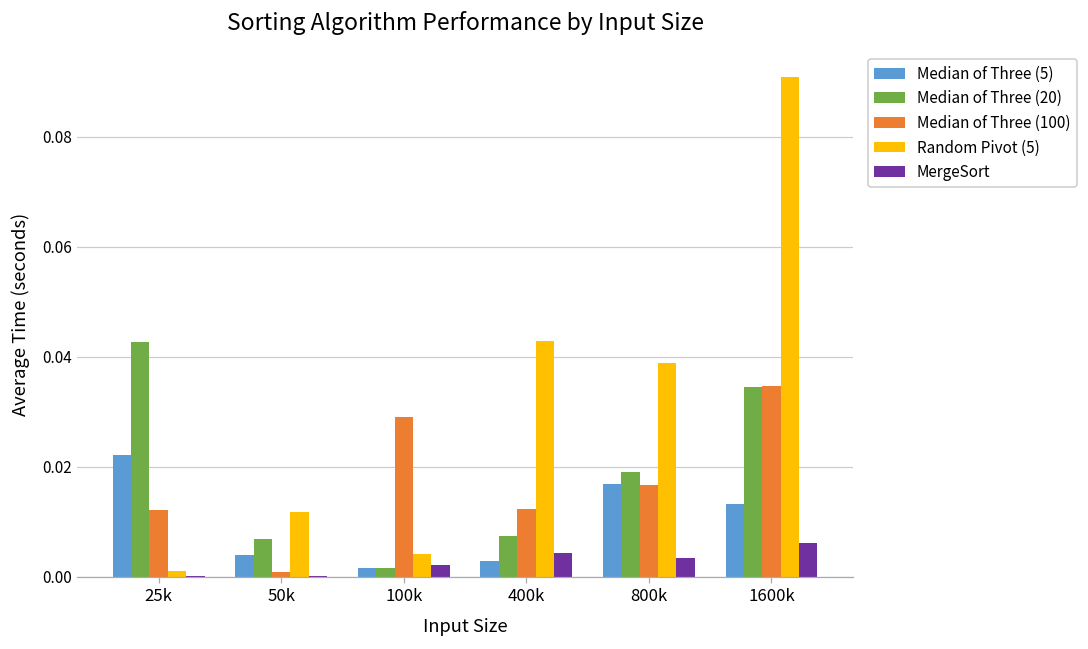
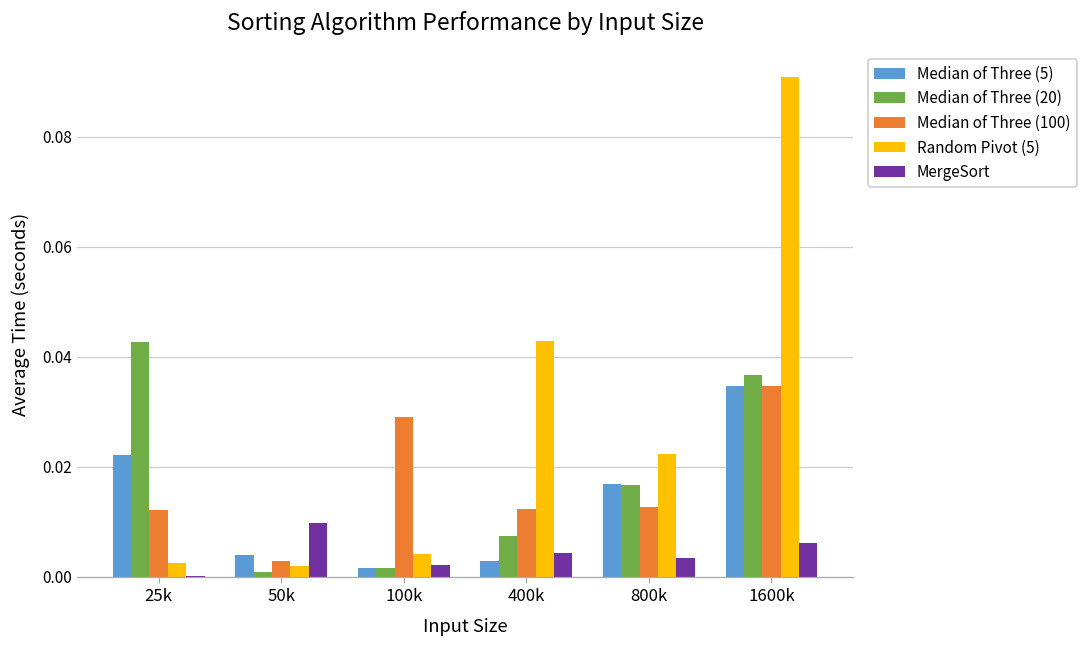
Random Pivot (5), 25k: 0.001 -> 0.003
Median of Three (20), 50k: 0.007 -> 0.001
Median of Three (100), 50k: 0.001 -> 0.003
Random Pivot (5), 50k: 0.012 -> 0.002
MergeSort, 50k: 0.000 -> 0.010
Median of Three (20), 800k: 0.019 -> 0.017
Median of Three (100), 800k: 0.017 -> 0.013
Random Pivot (5), 800k: 0.039 -> 0.022
Median of Three (5), 1600k: 0.013 -> 0.035
Median of Three (20), 1600k: 0.035 -> 0.037
